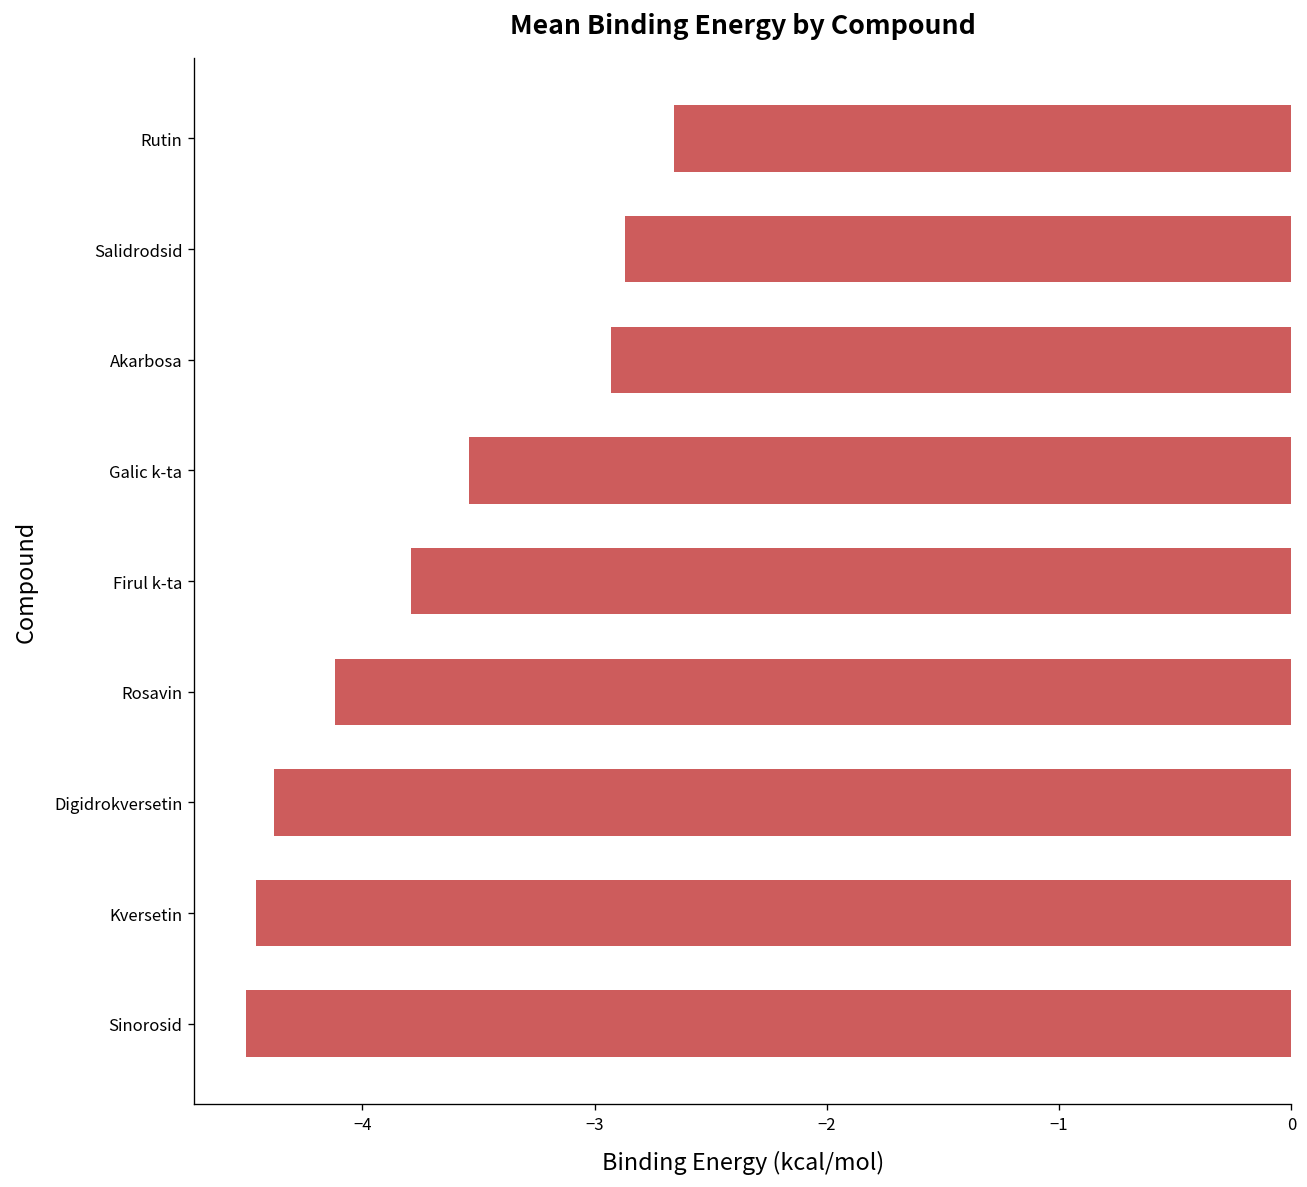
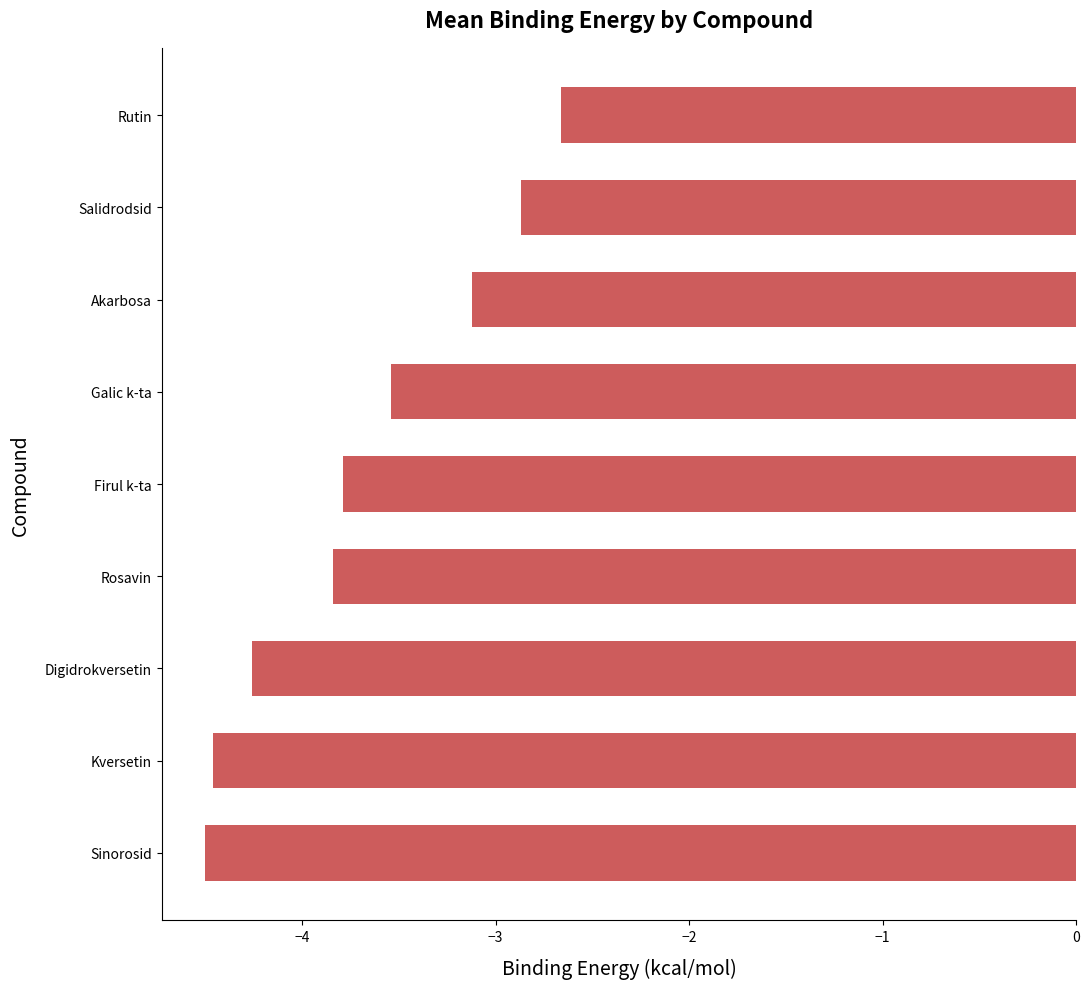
Akarbosa: -2.93 -> -3.12
Rosavin: -4.12 -> -3.84
Digidrokversetin: -4.38 -> -4.26
